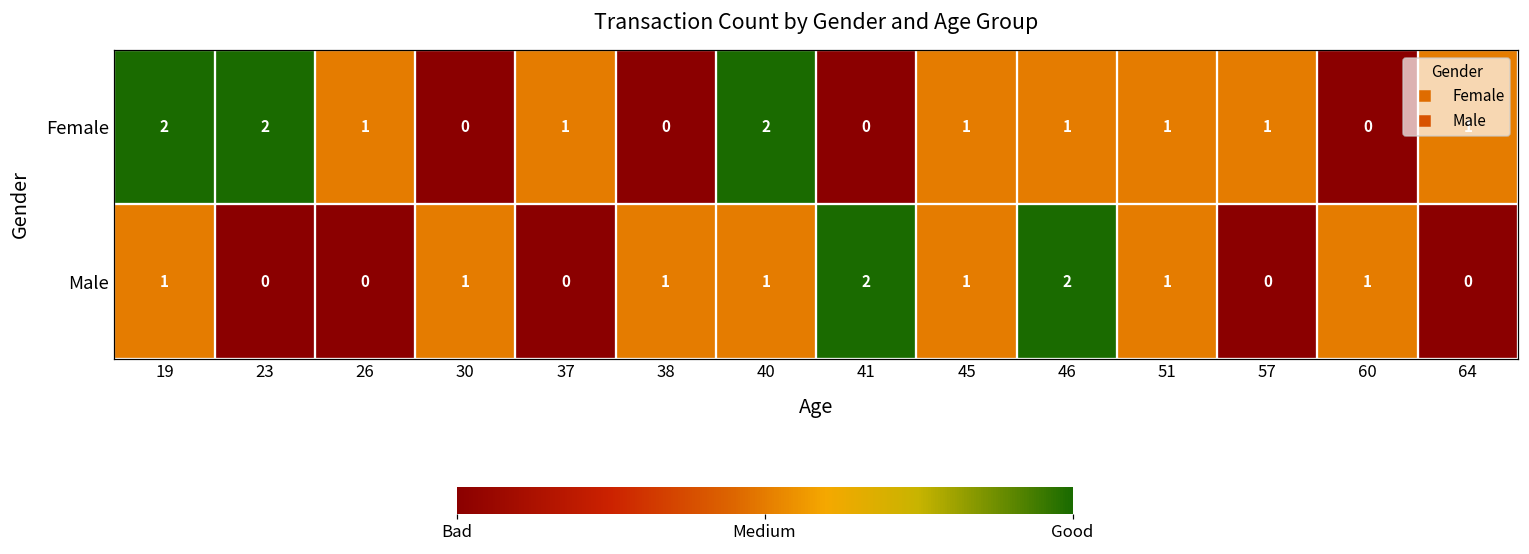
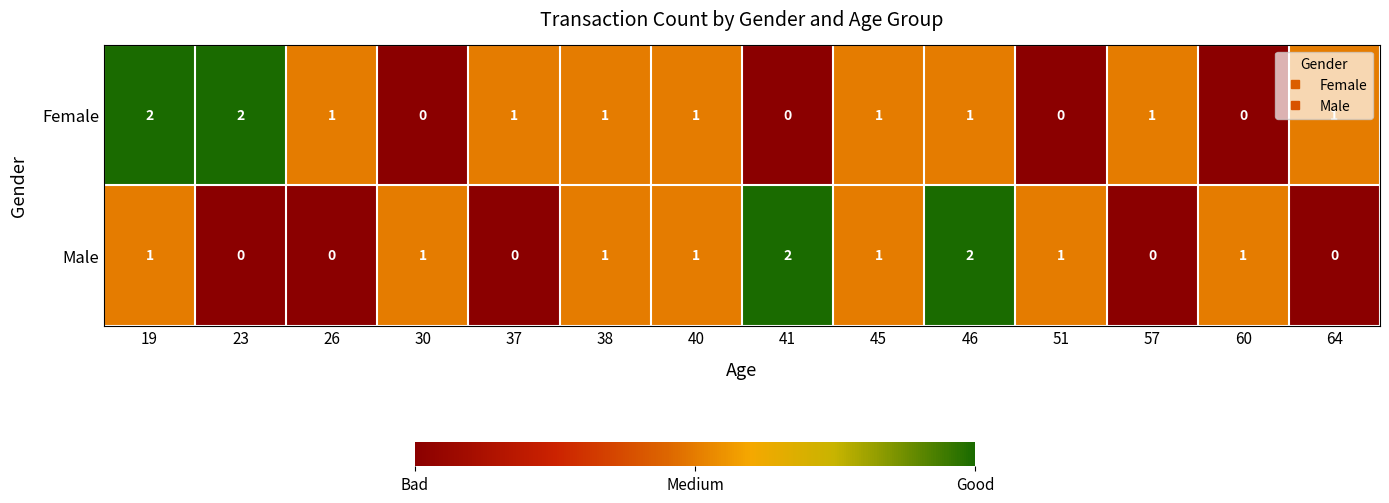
Female, 38: 0 -> 1
Female, 40: 2 -> 1
Female, 51: 1 -> 0
